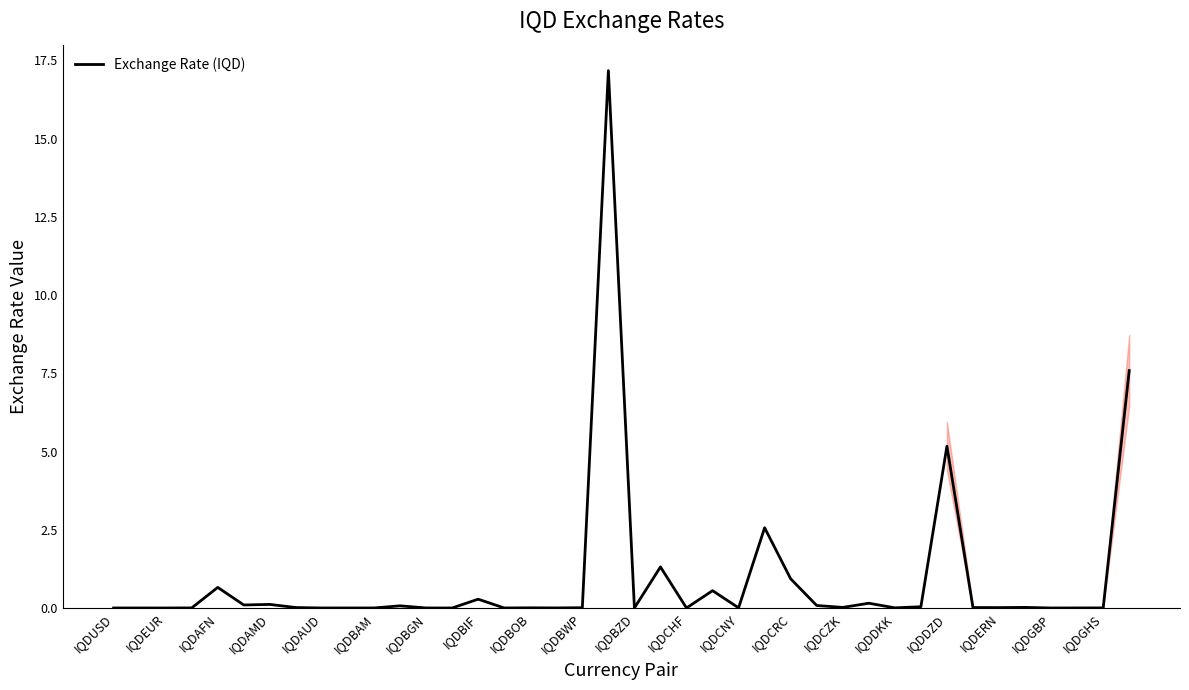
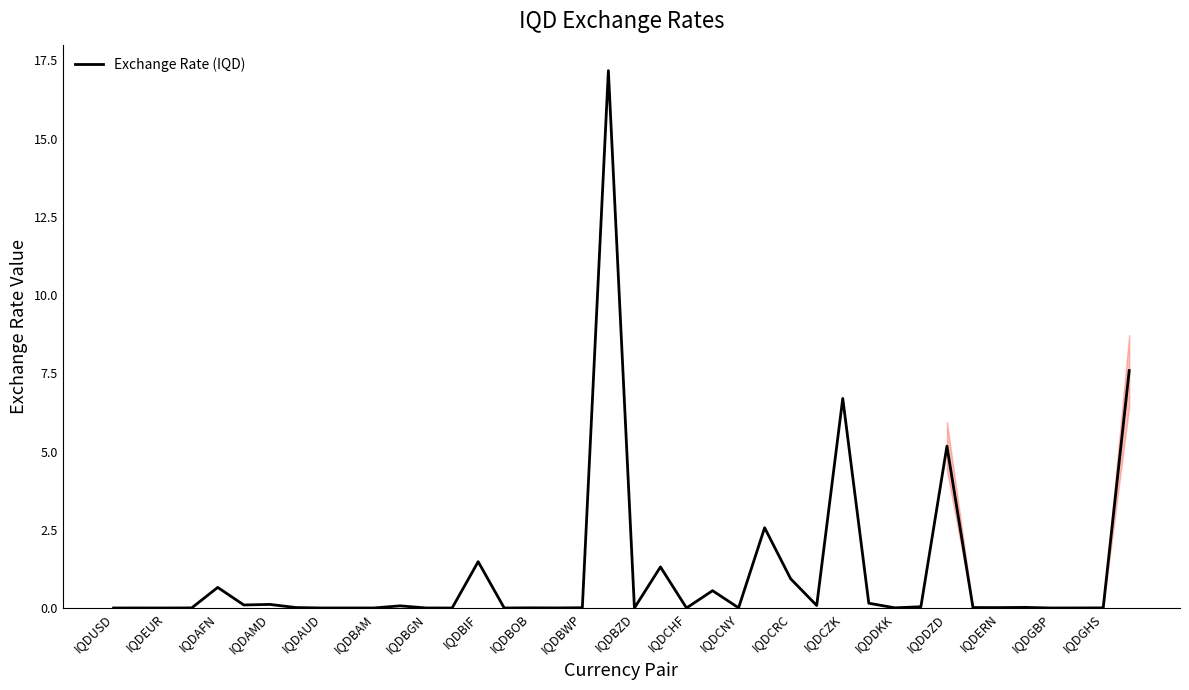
Exchange Rate (IQD), IQDBIF: 0.3 -> 1.5
Exchange Rate (IQD), IQDCZK: 0.0 -> 6.7
